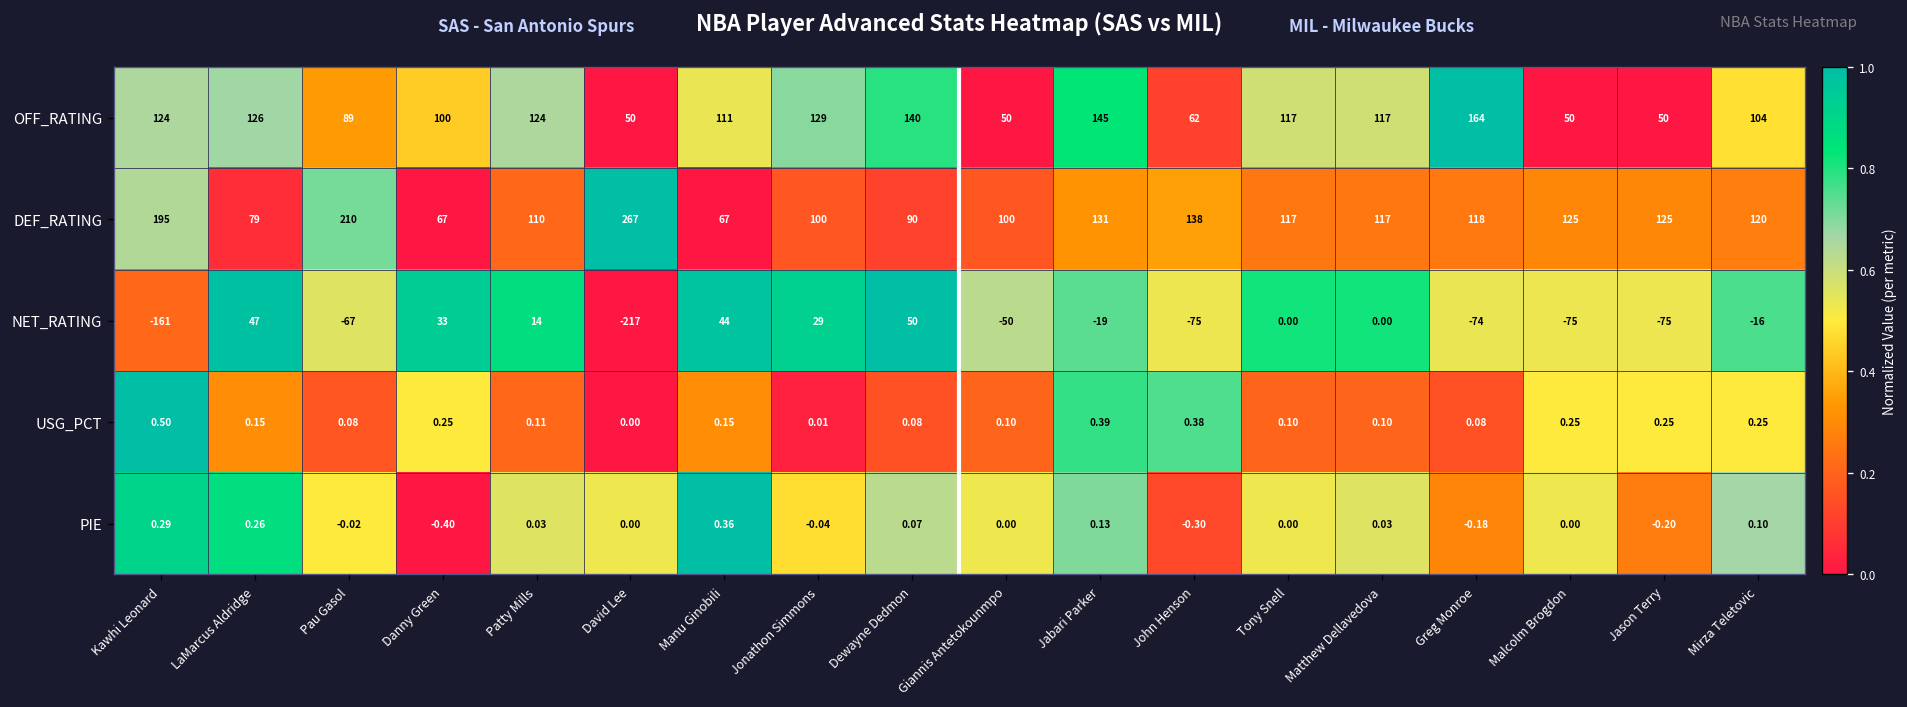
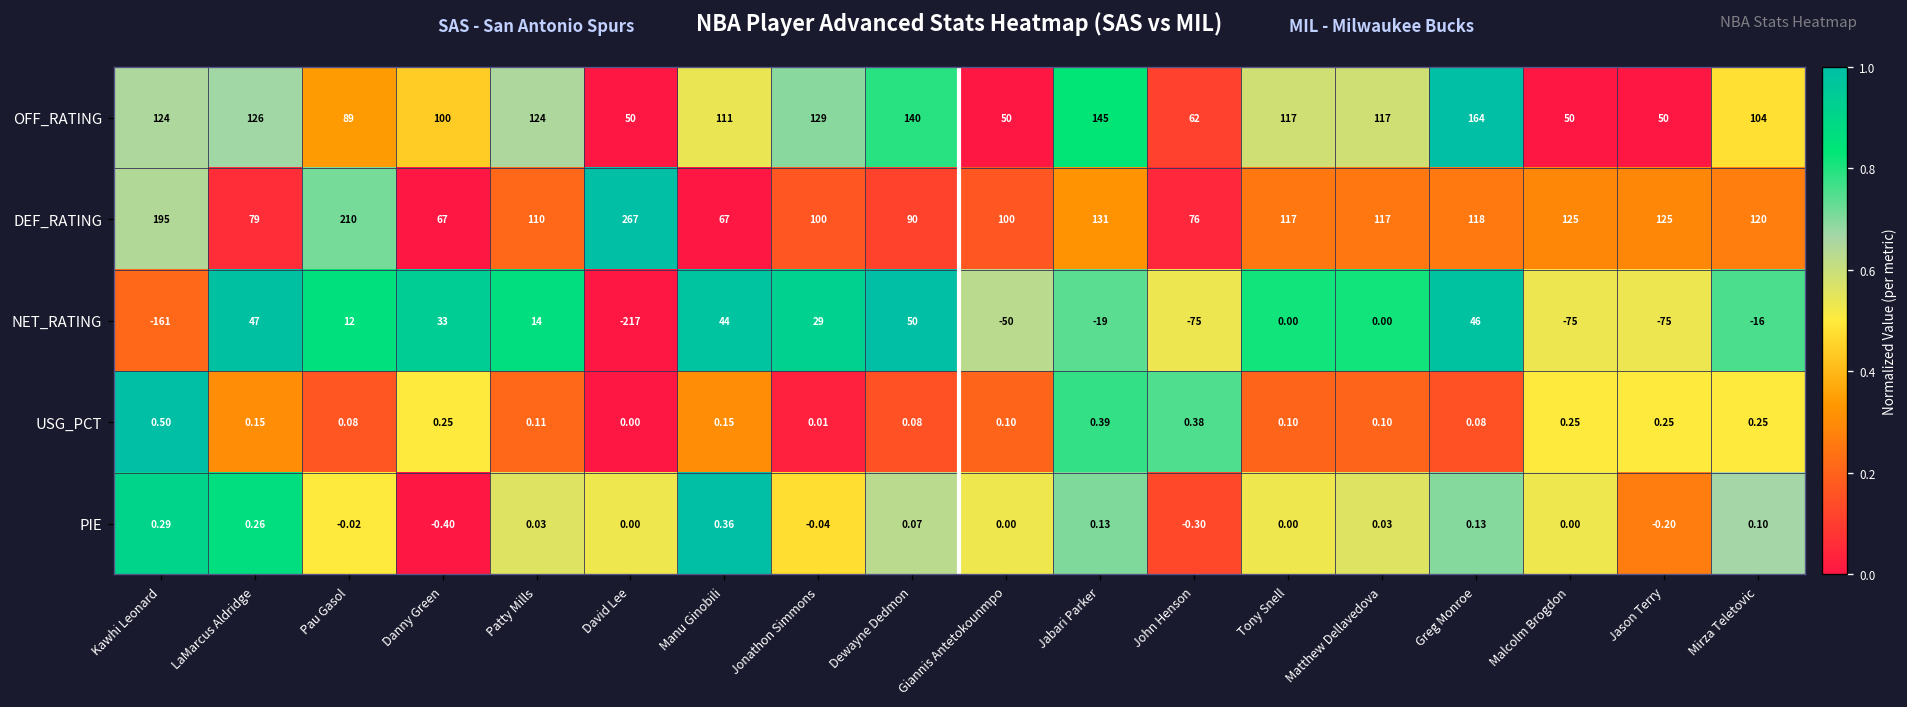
DEF_RATING, John Henson: 138 -> 76
NET_RATING, Pau Gasol: -67 -> 12
NET_RATING, Greg Monroe: -74 -> 46
PIE, Greg Monroe: -0.18 -> 0.13
